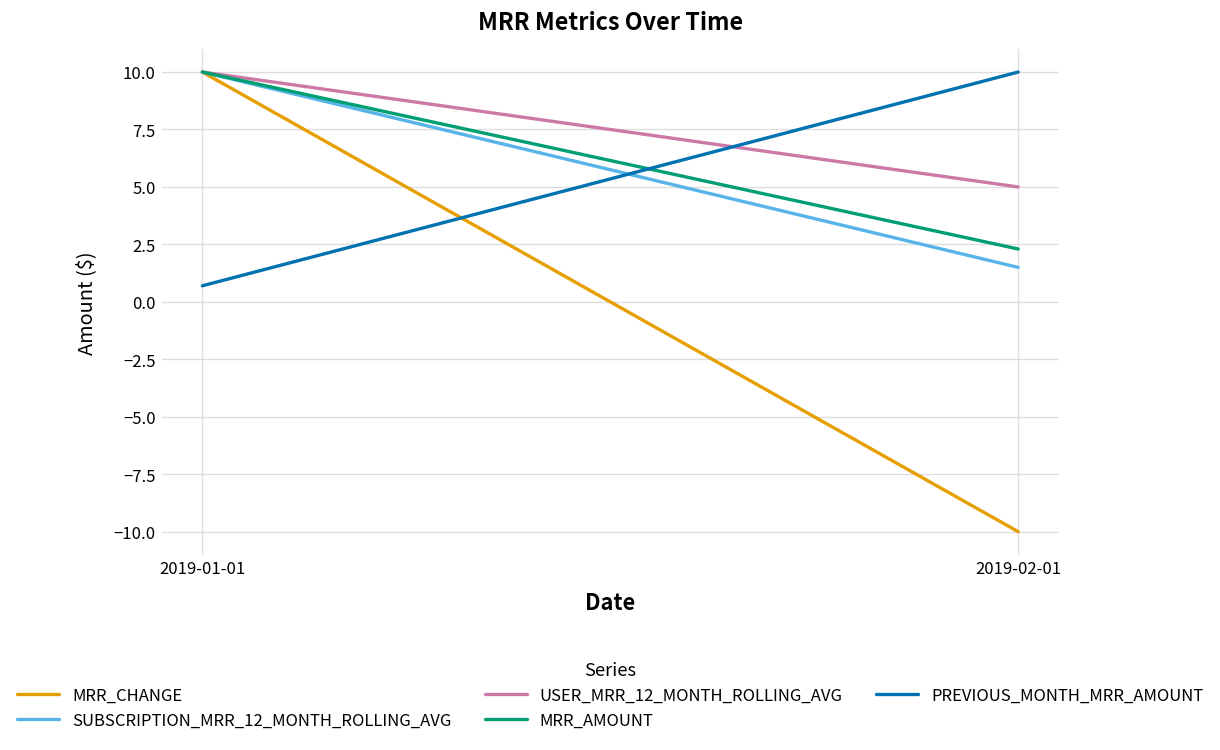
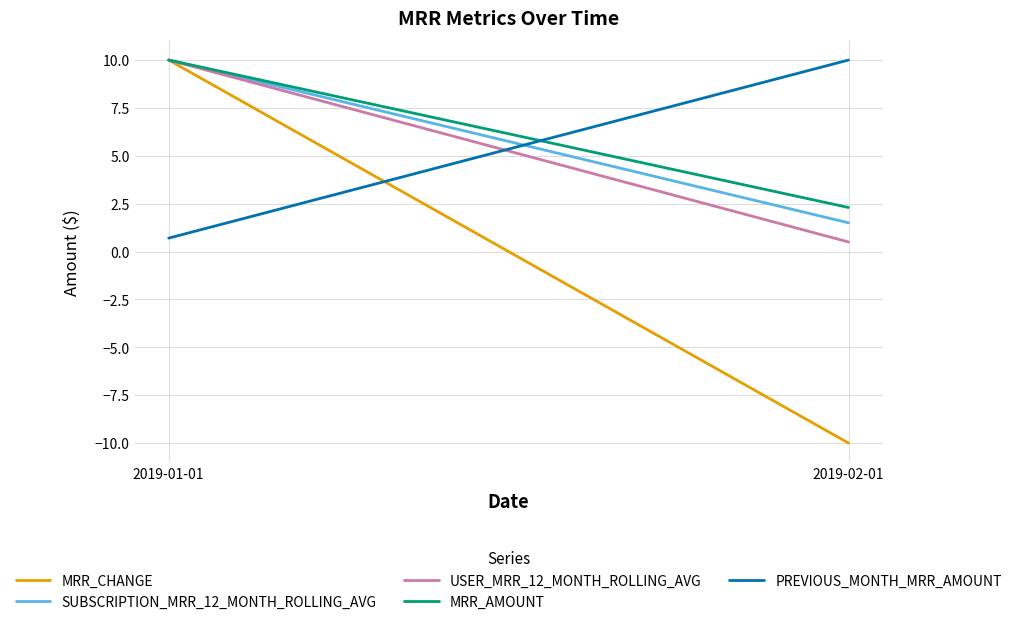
USER_MRR_12_MONTH_ROLLING_AVG, 2019-02-01: 5.0 -> 0.5
